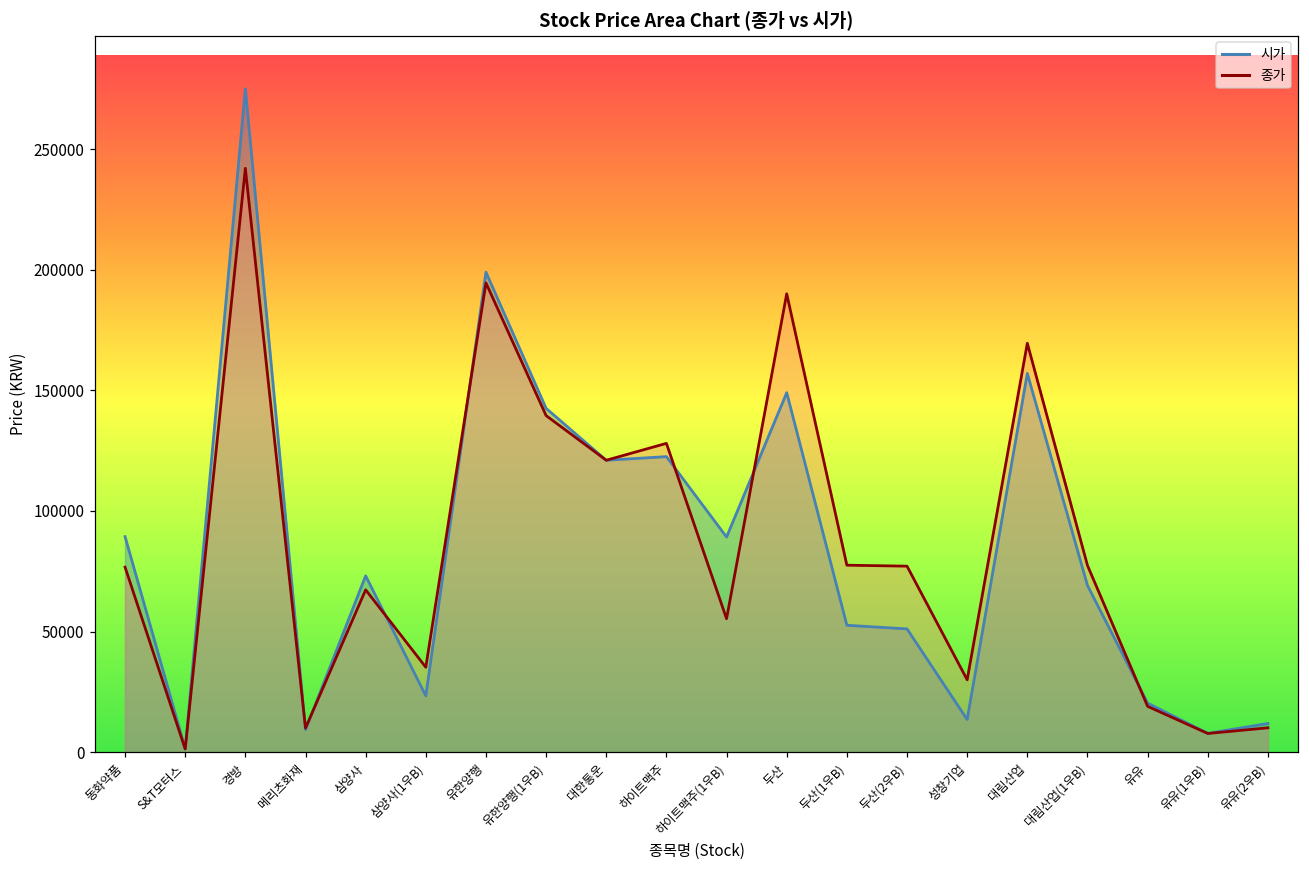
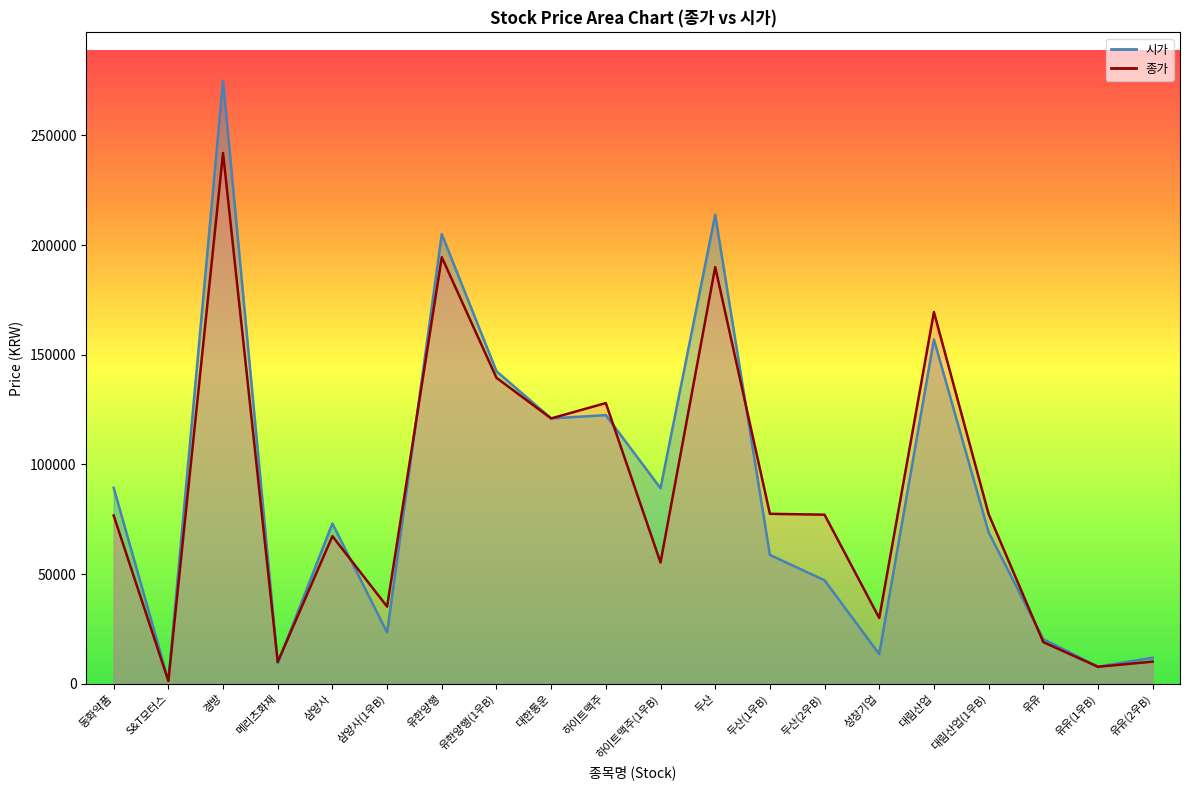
시가, 유한양행: 199000 -> 205000
시가, 두산: 149000 -> 214000
시가, 두산(1우B): 53000 -> 59000
시가, 두산(2우B): 51000 -> 47000
